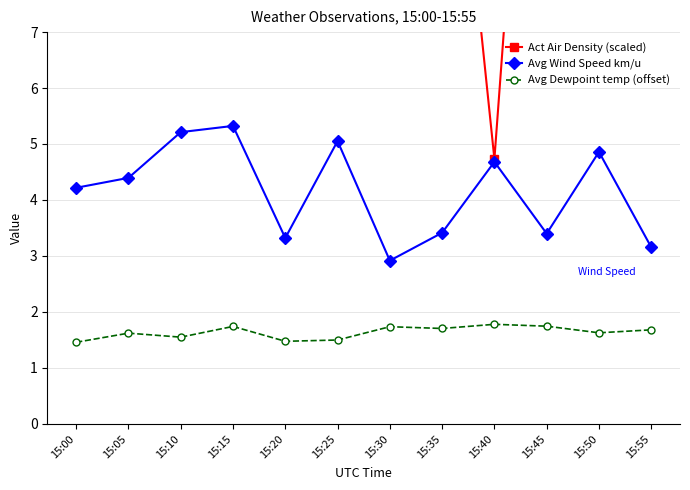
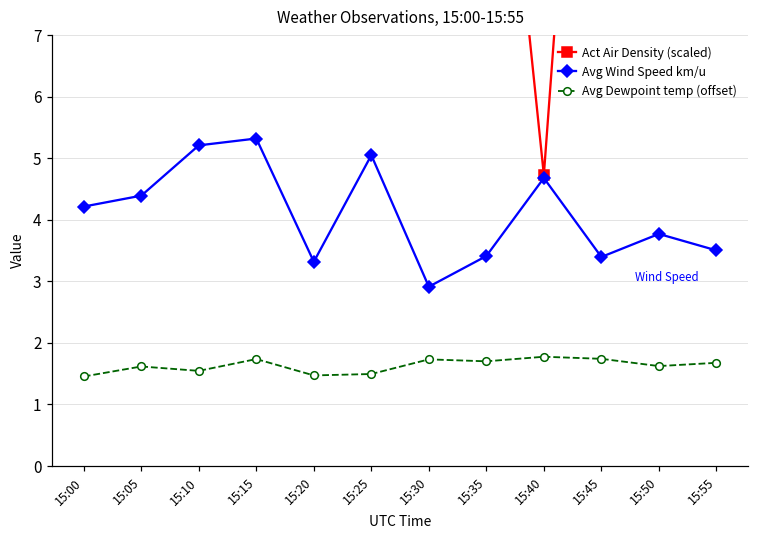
Avg Wind Speed km/u, 15:50: 4.9 -> 3.8
Avg Wind Speed km/u, 15:55: 3.2 -> 3.5
